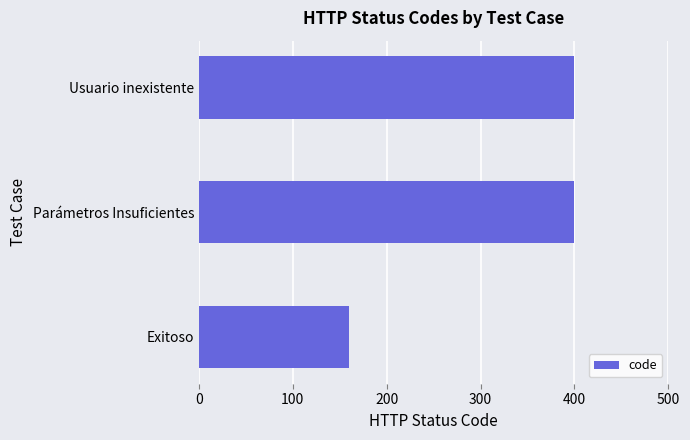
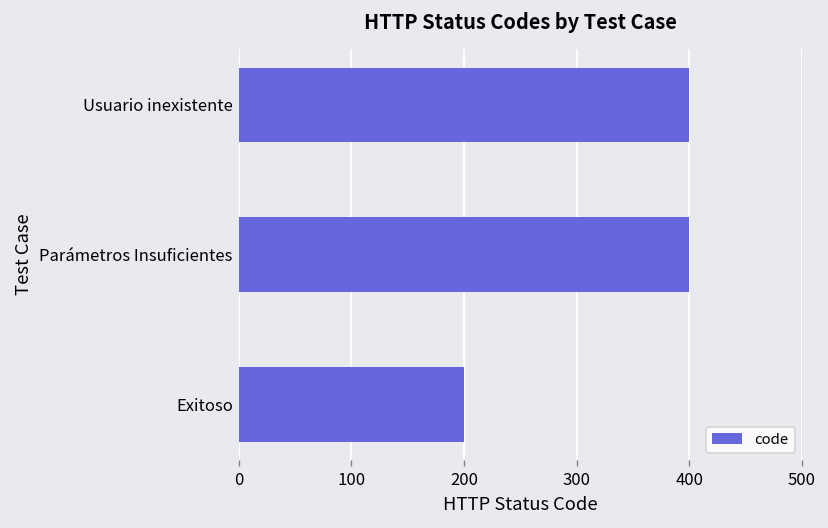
Exitoso: 160 -> 200
